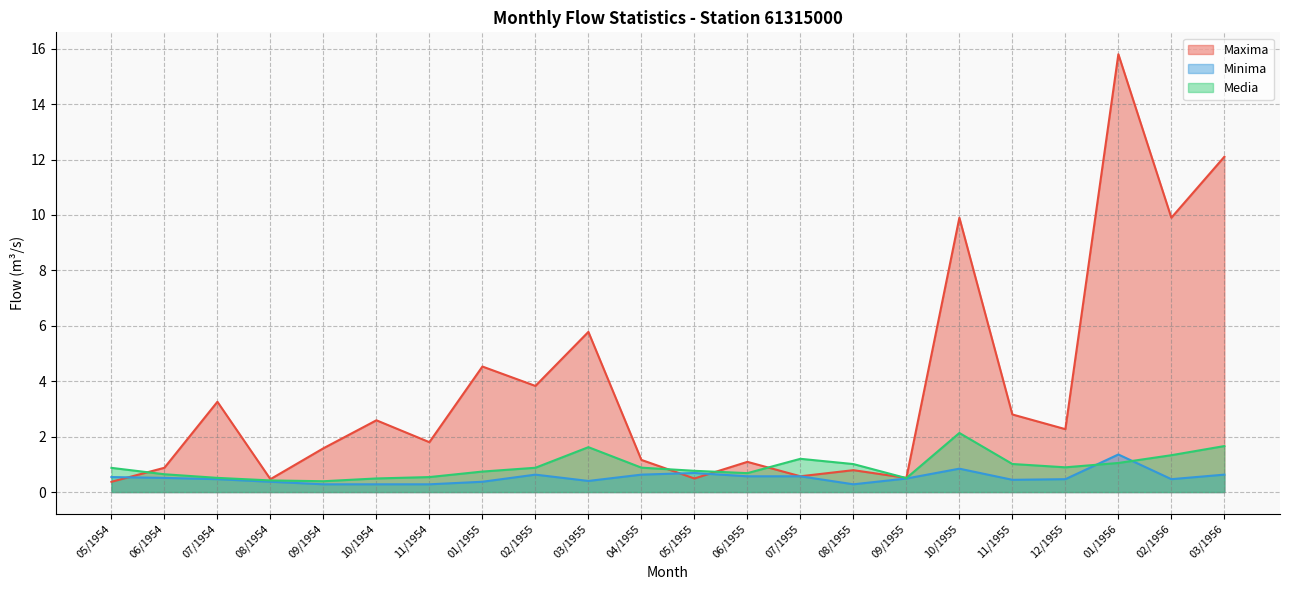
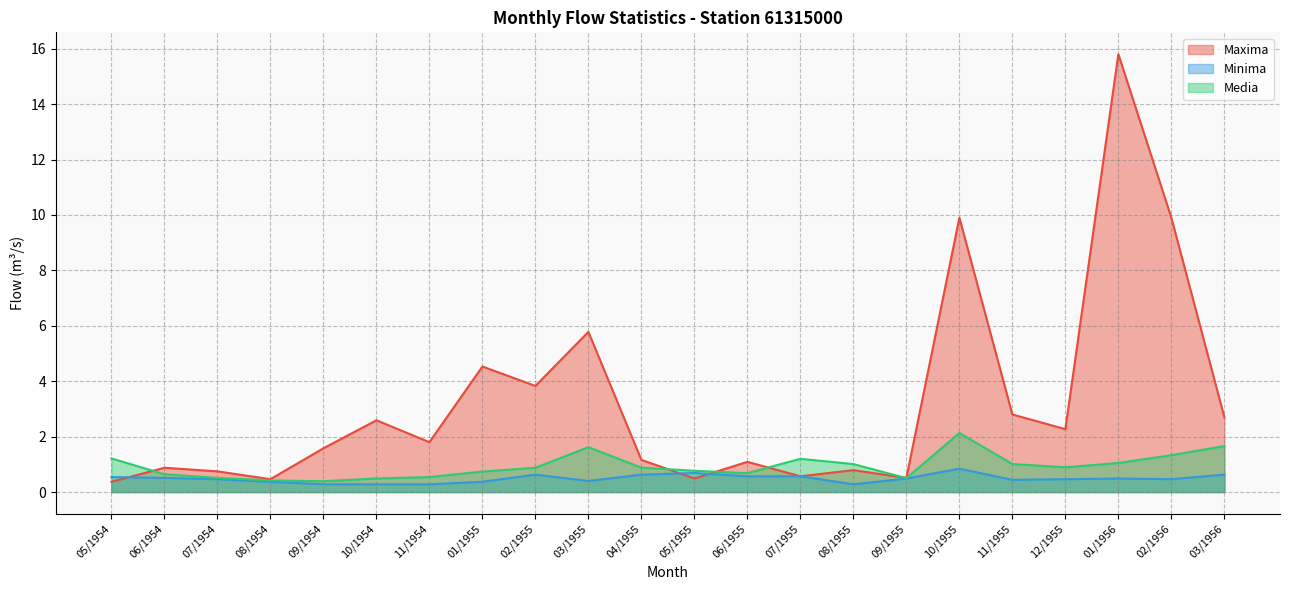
Media, 05/1954: 0.9 -> 1.2
Maxima, 07/1954: 3.3 -> 0.7
Minima, 01/1956: 1.4 -> 0.5
Maxima, 03/1956: 12.1 -> 2.7
